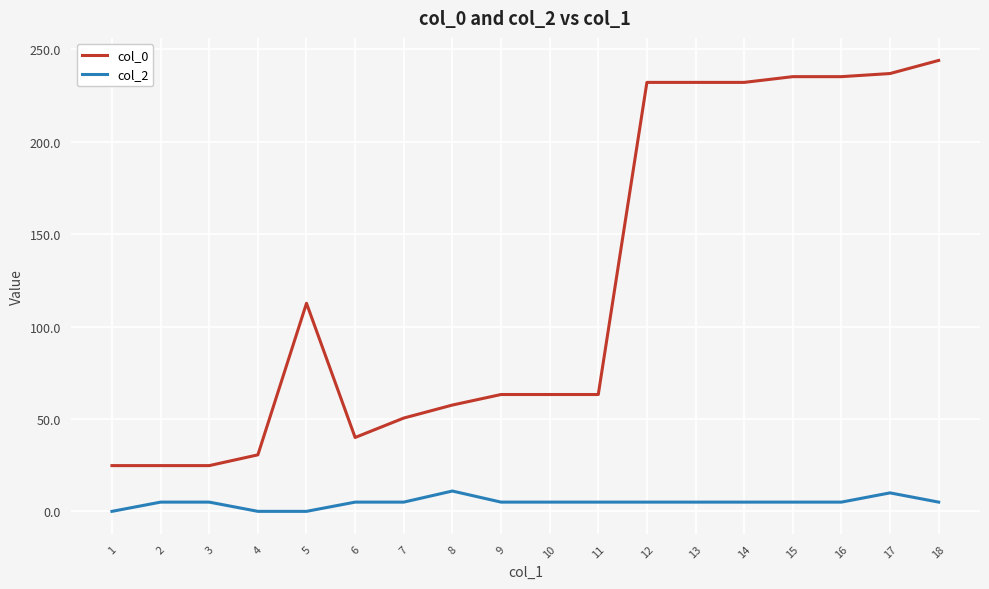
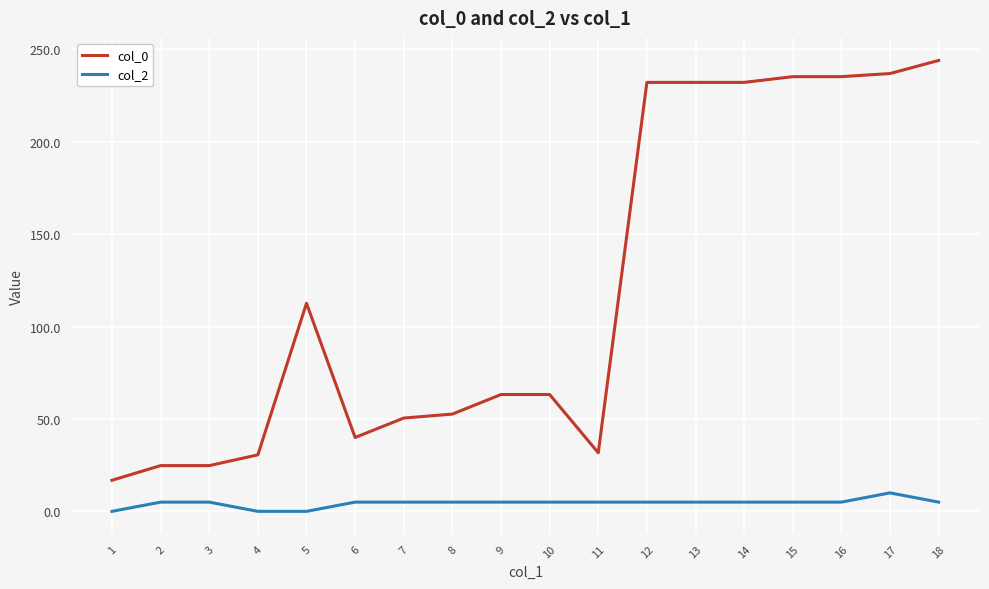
col_0, 1: 25 -> 17
col_0, 8: 58 -> 53
col_2, 8: 11 -> 5
col_0, 11: 63 -> 32
